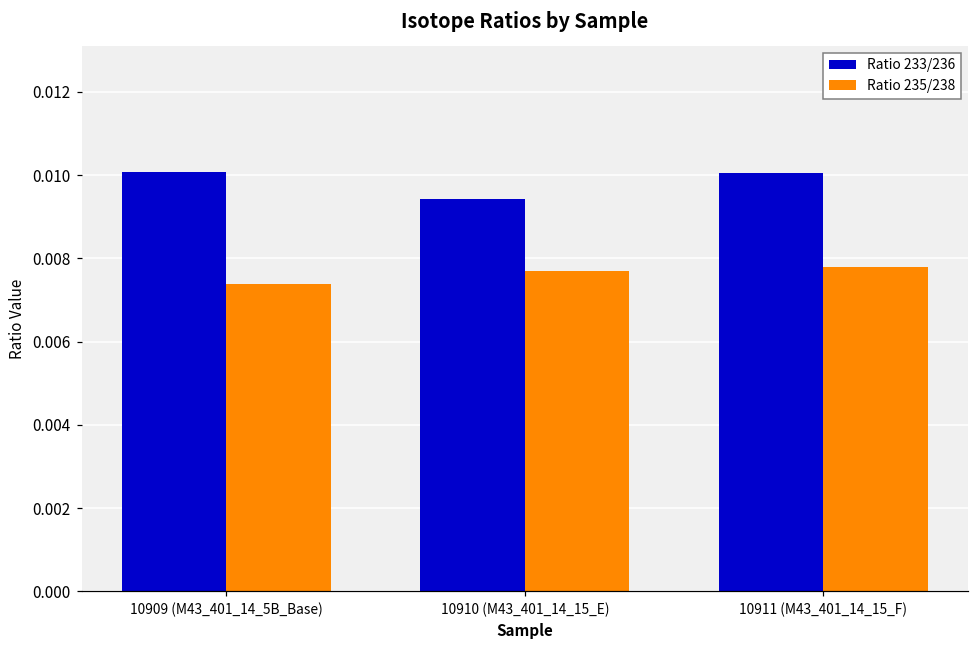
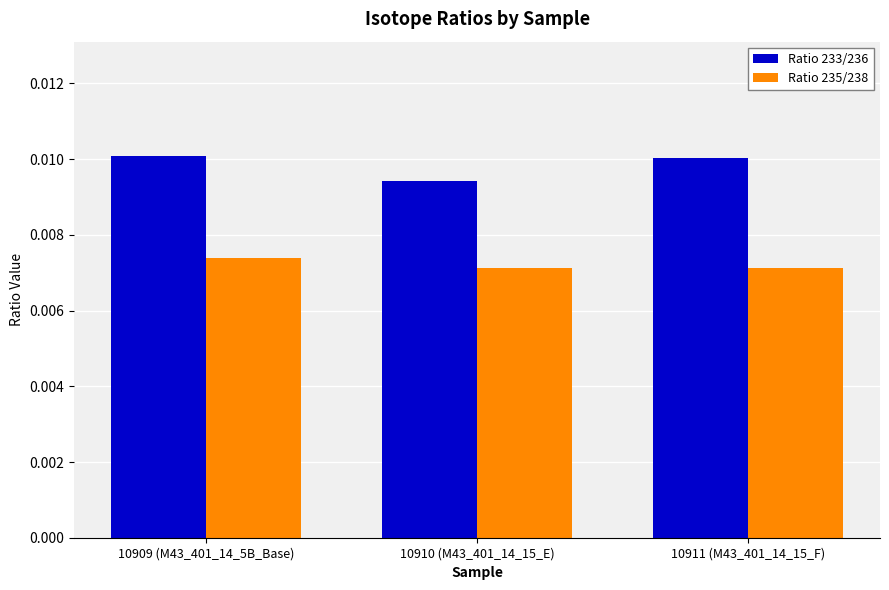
Ratio 235/238, 10910 (M43_401_14_15_E): 0.0077 -> 0.0071
Ratio 235/238, 10911 (M43_401_14_15_F): 0.0078 -> 0.0071
